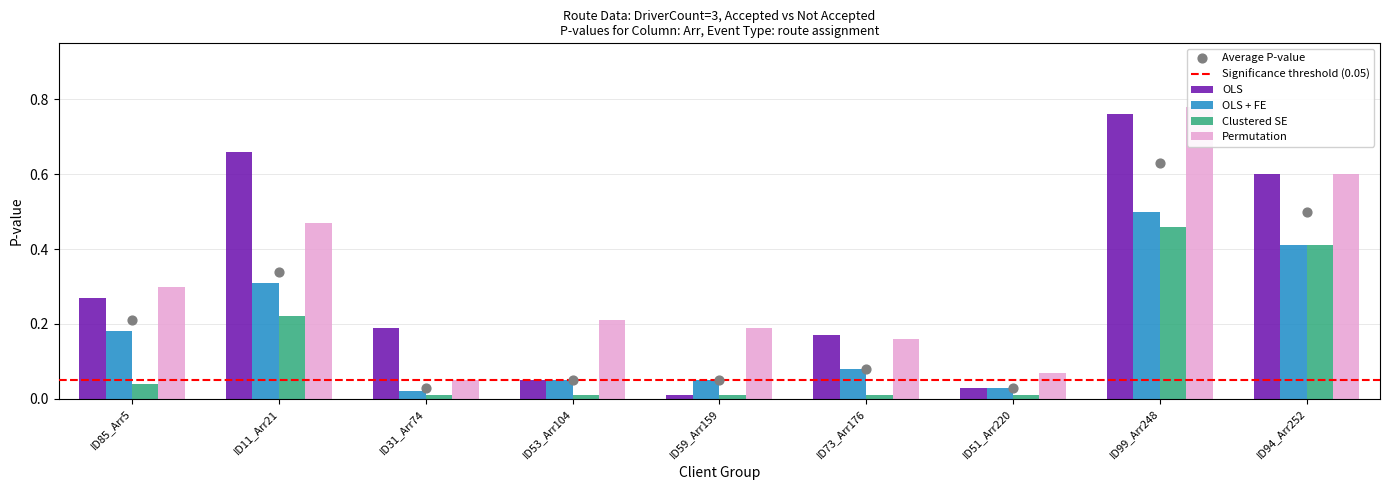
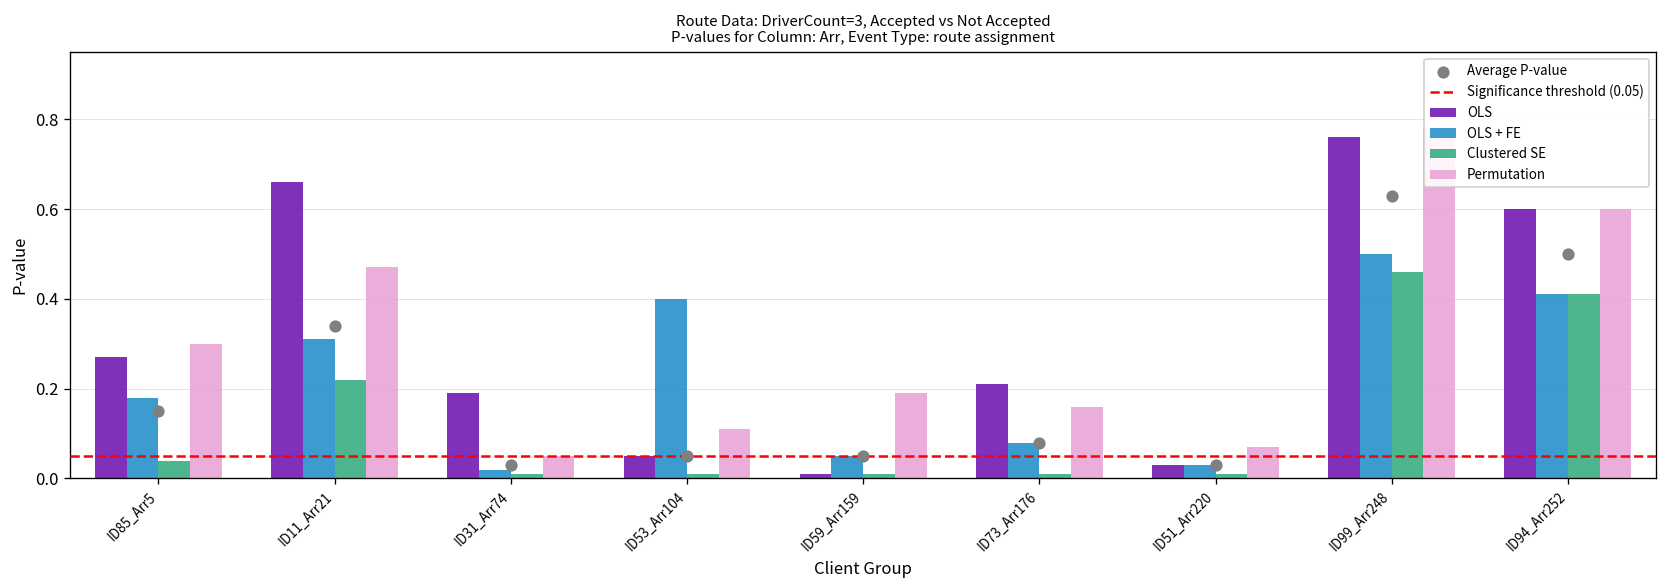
Average P-value, ID85_Arr5: 0.21 -> 0.15
OLS + FE, ID53_Arr104: 0.05 -> 0.40
Permutation, ID53_Arr104: 0.21 -> 0.11
OLS, ID73_Arr176: 0.17 -> 0.21
